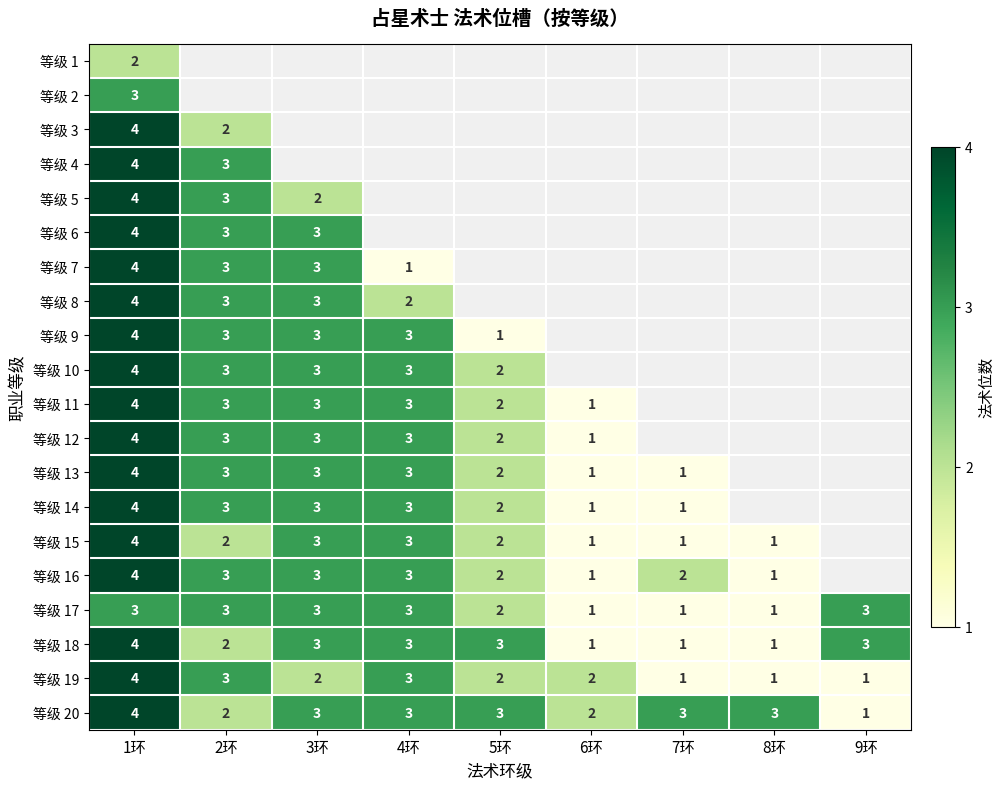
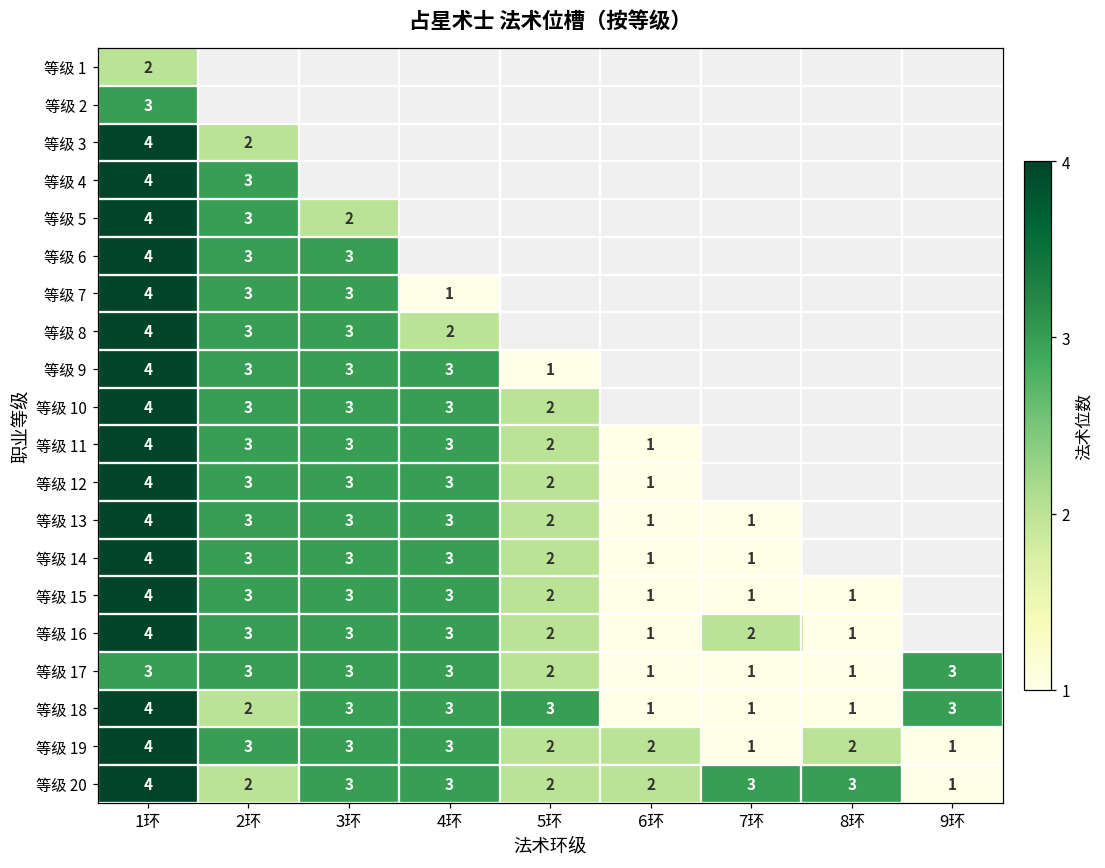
等级 15, 2环: 2 -> 3
等级 19, 3环: 2 -> 3
等级 19, 8环: 1 -> 2
等级 20, 5环: 3 -> 2
